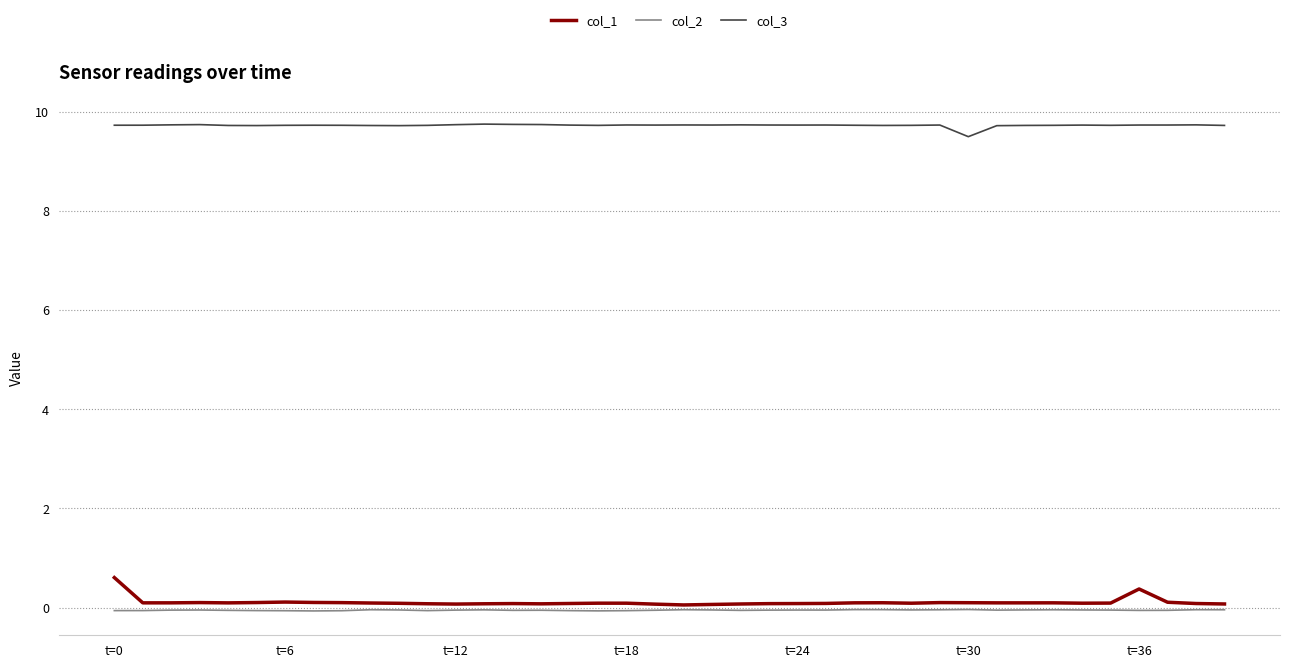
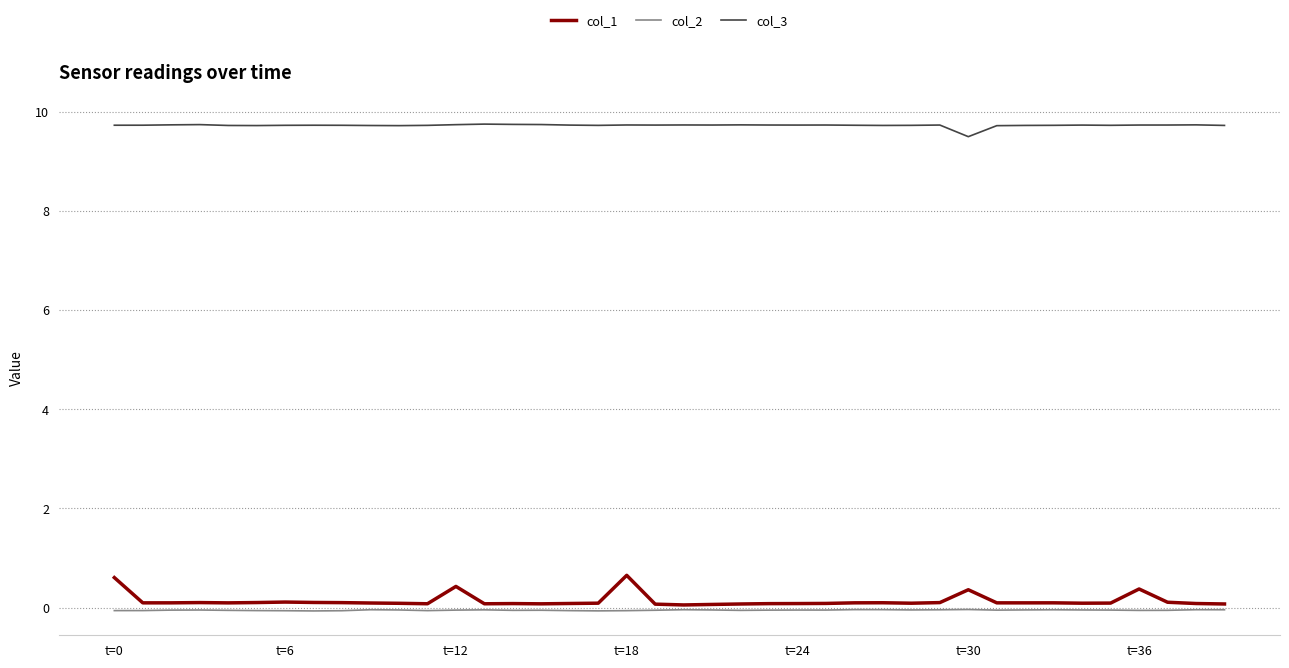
col_1, t=12: 0.1 -> 0.4
col_1, t=18: 0.1 -> 0.6
col_1, t=30: 0.1 -> 0.4
